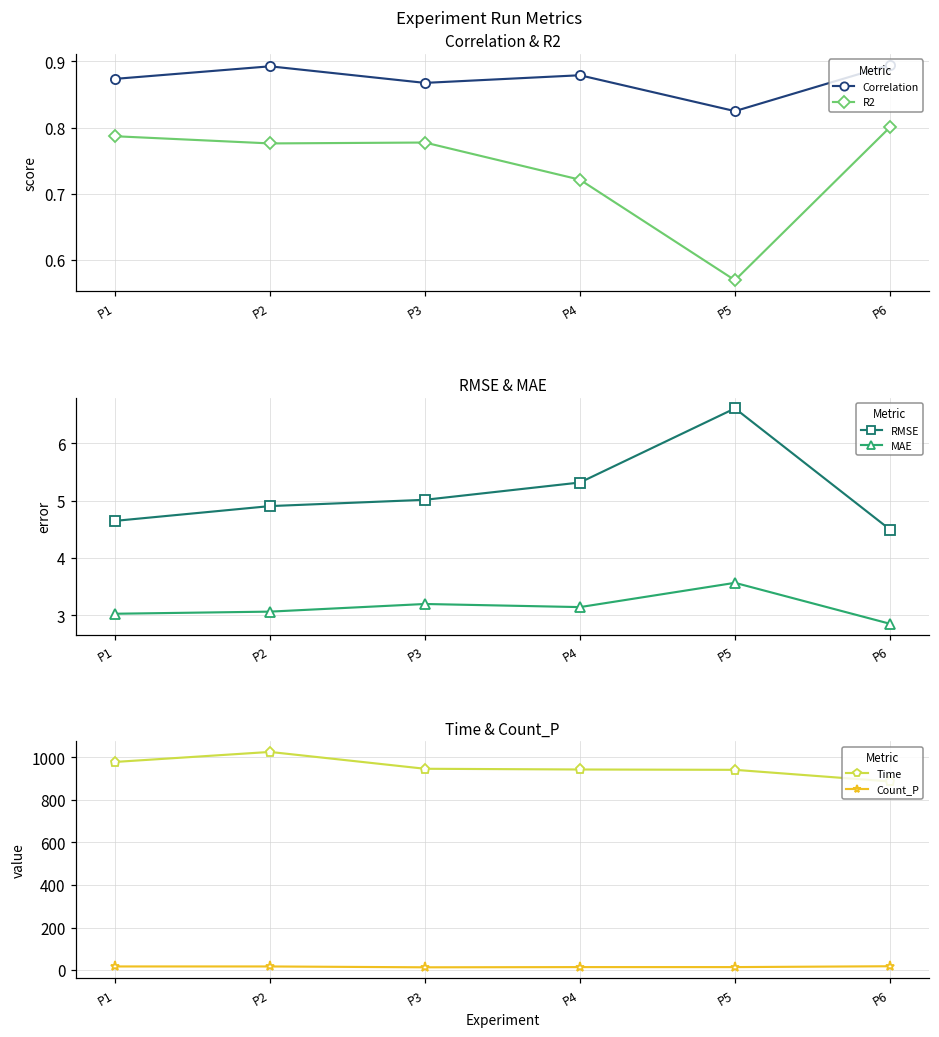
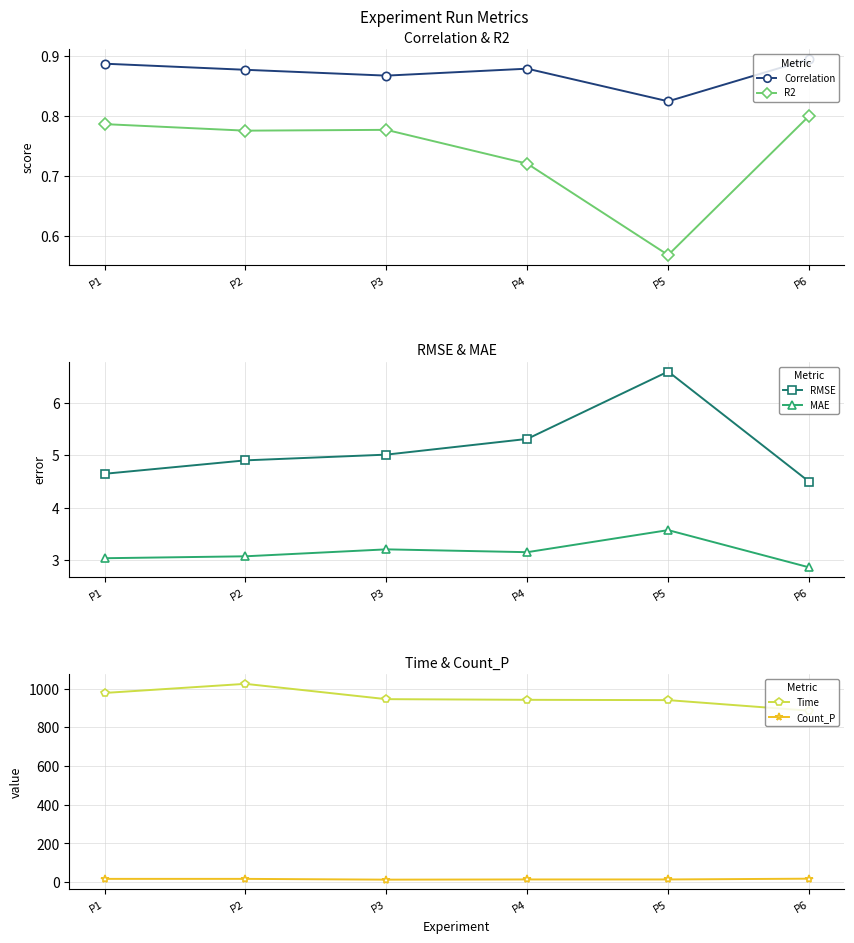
Correlation & R2, Correlation, P1: 0.87 -> 0.89
Correlation & R2, Correlation, P2: 0.89 -> 0.88
